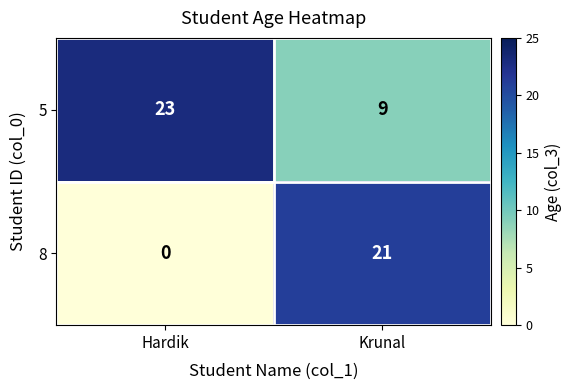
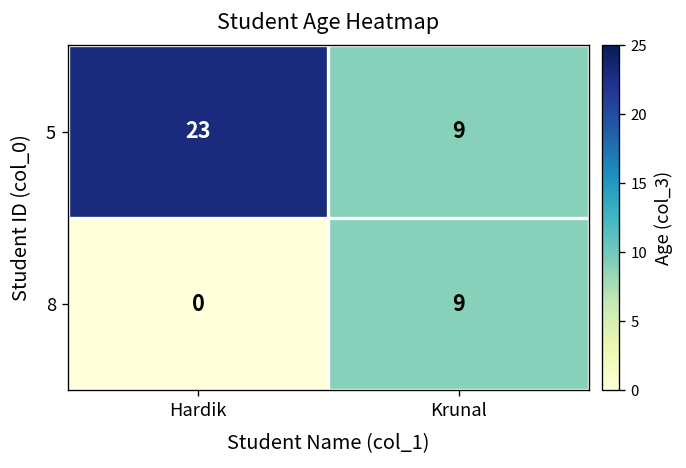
8, Krunal: 21 -> 9
